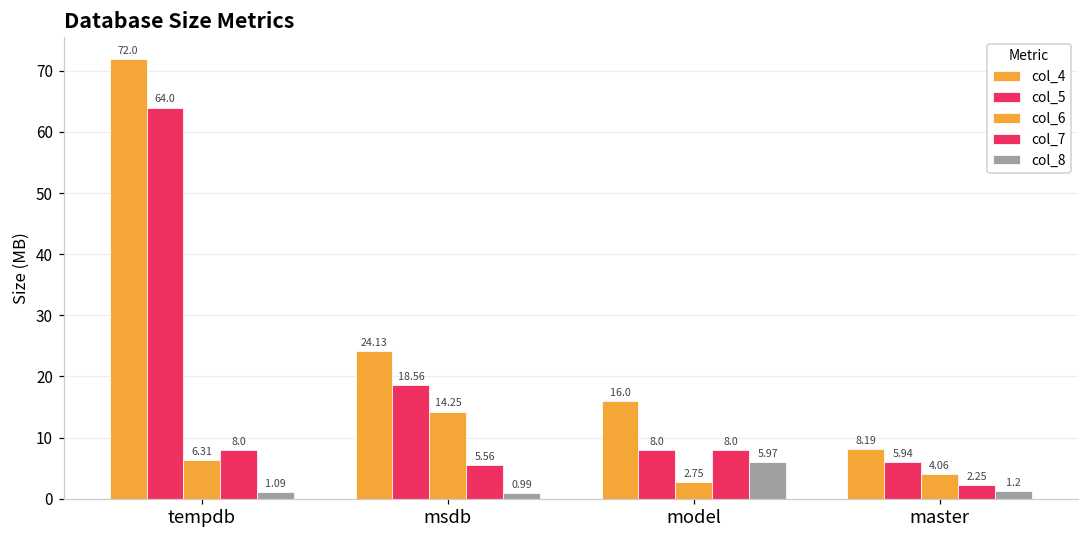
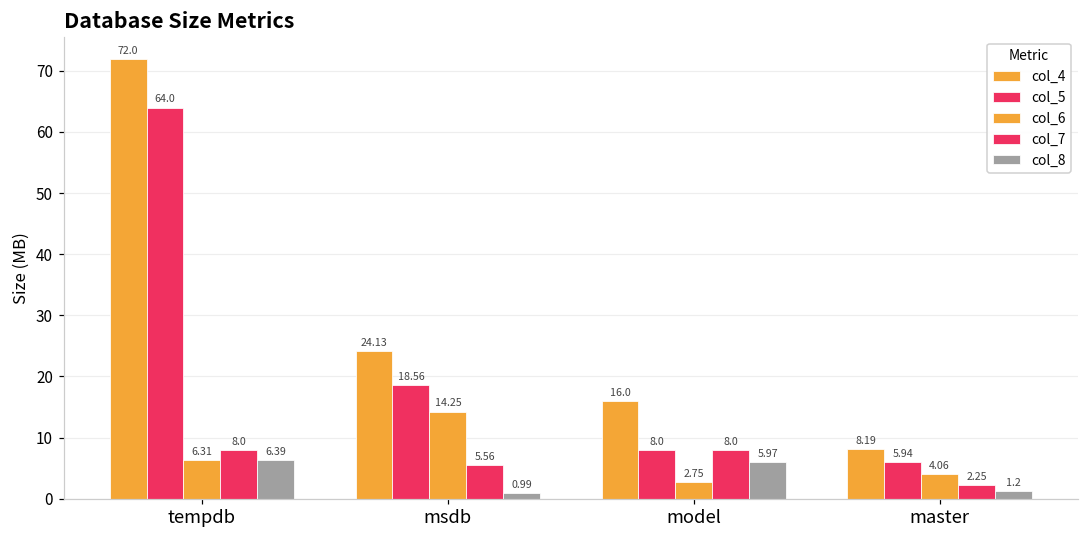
col_8, tempdb: 1.09 -> 6.39
